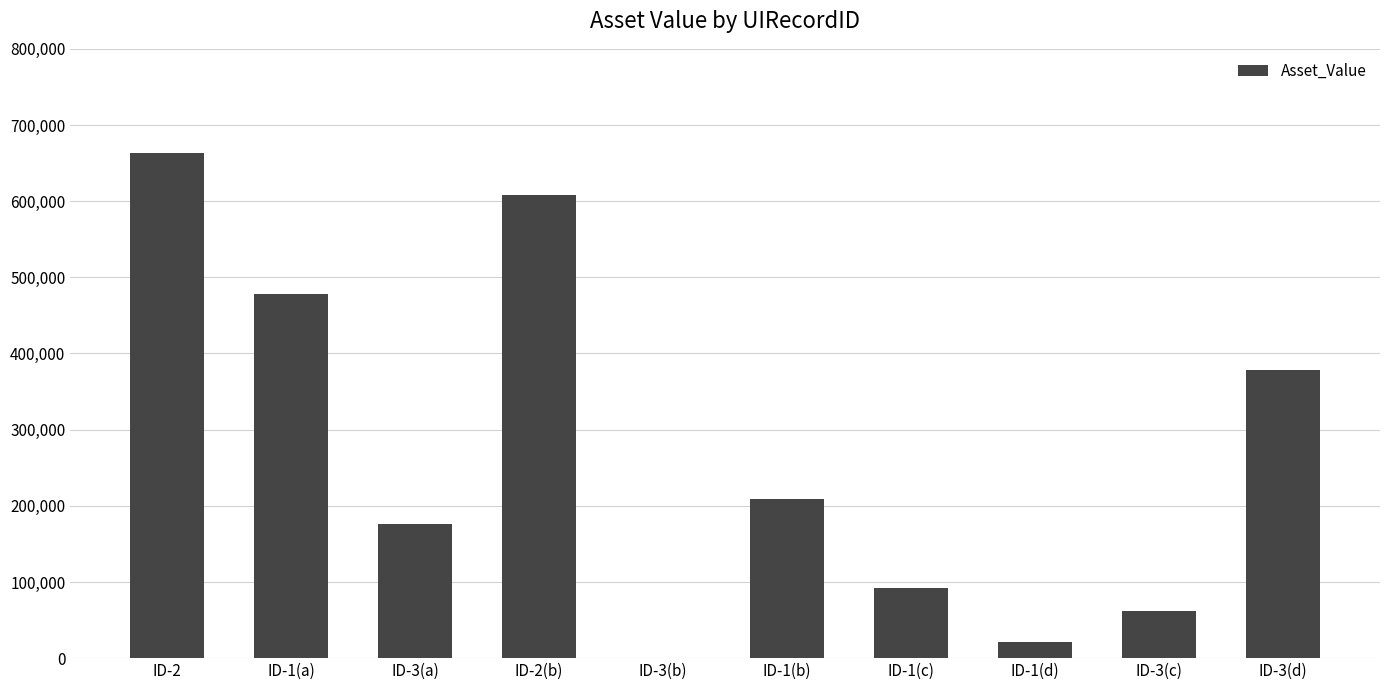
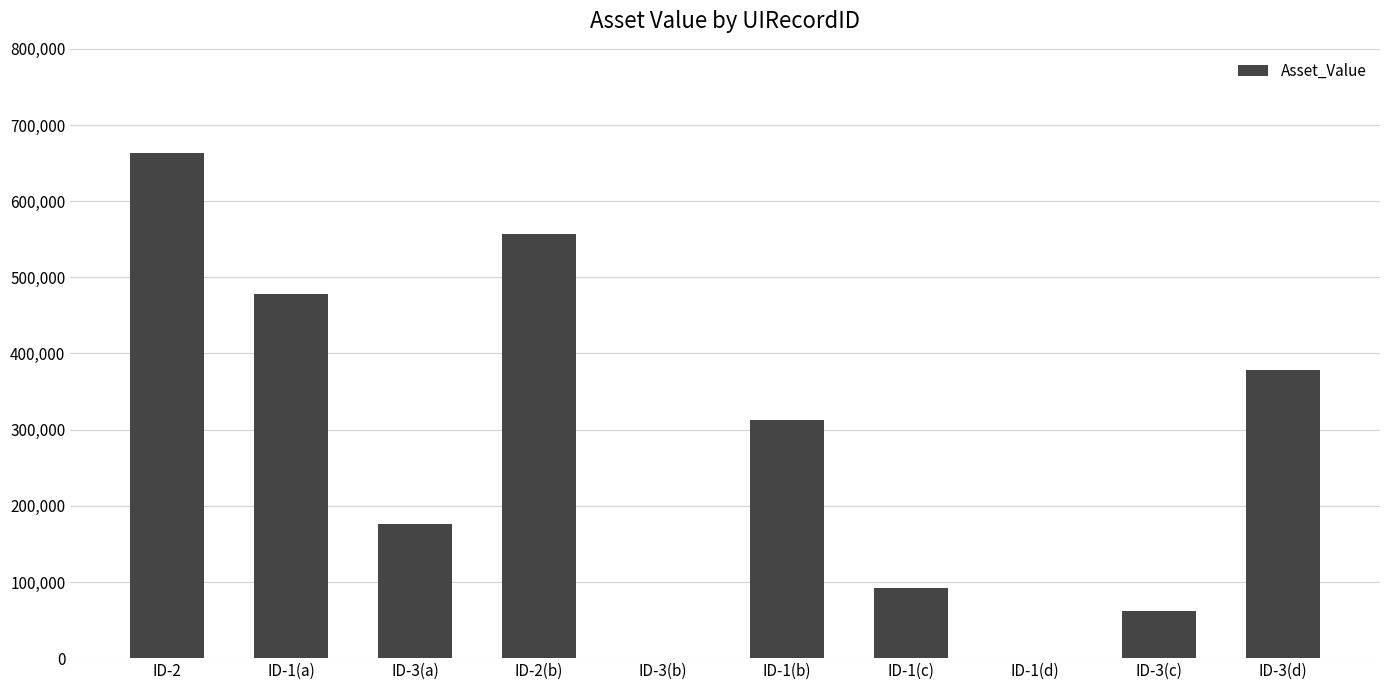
ID-2(b): 610,000 -> 560,000
ID-1(b): 210,000 -> 310,000
ID-1(d): 20,000 -> 0
